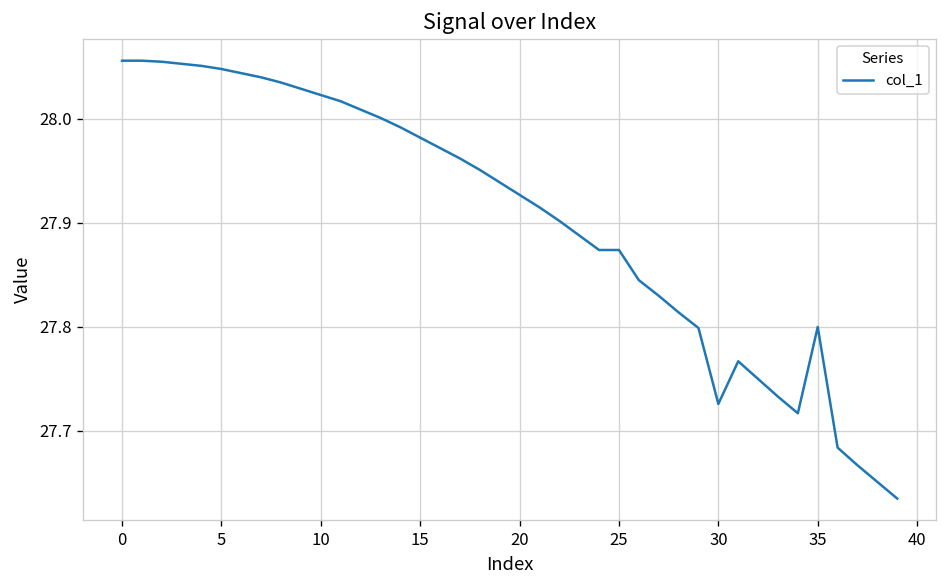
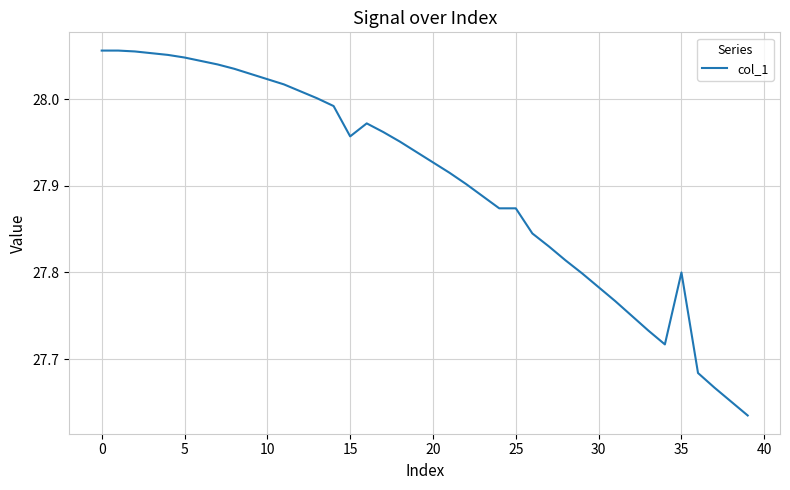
15: 27.98 -> 27.96
30: 27.73 -> 27.78
